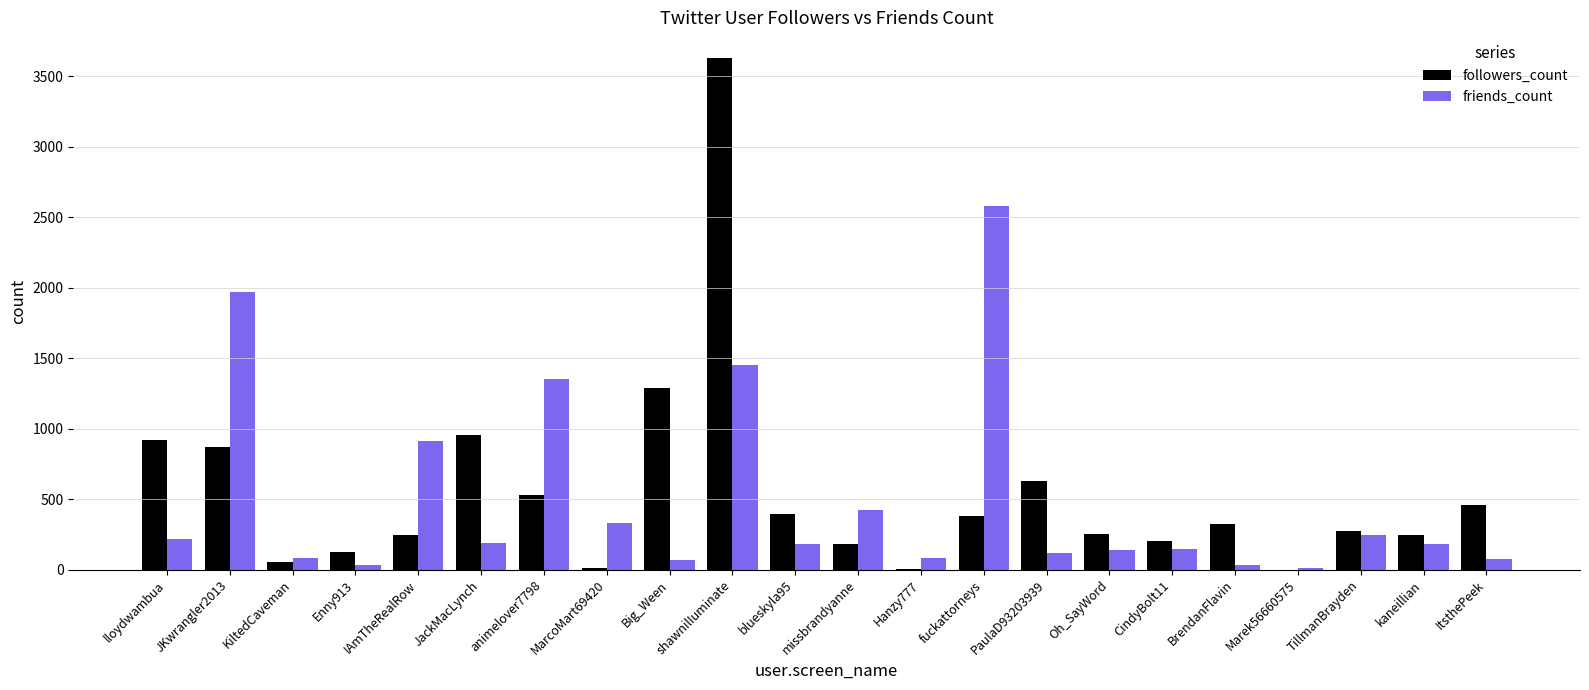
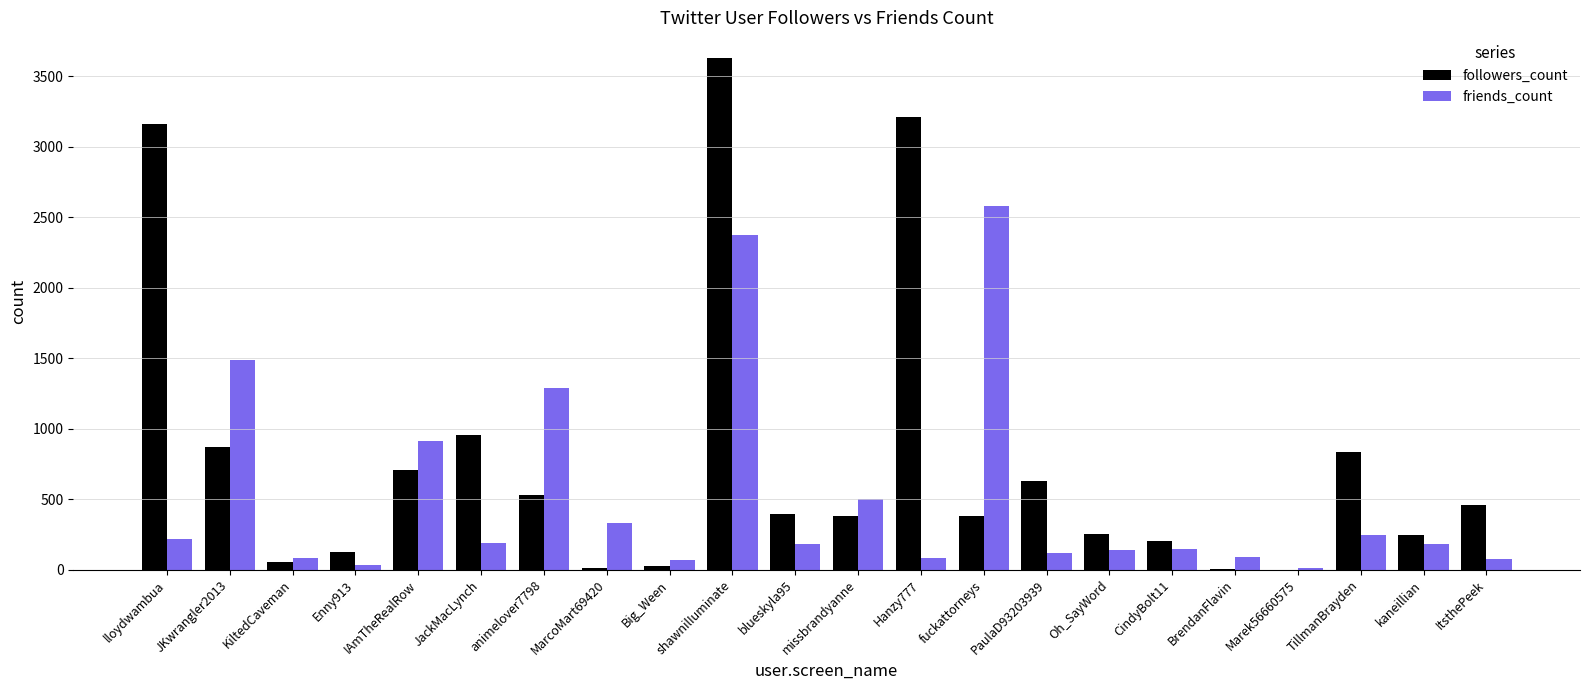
followers_count, lloydwambua: 920 -> 3170
friends_count, JKwrangler2013: 1970 -> 1480
followers_count, IAmTheRealRow: 240 -> 710
friends_count, animelover7798: 1360 -> 1290
followers_count, Big_Ween: 1290 -> 20
friends_count, shawnilIuminate: 1460 -> 2380
followers_count, missbrandyanne: 180 -> 380
friends_count, missbrandyanne: 430 -> 500
followers_count, Hanzy777: 0 -> 3210
followers_count, BrendanFlavin: 330 -> 0
friends_count, BrendanFlavin: 30 -> 90
followers_count, TillmanBrayden: 270 -> 830
